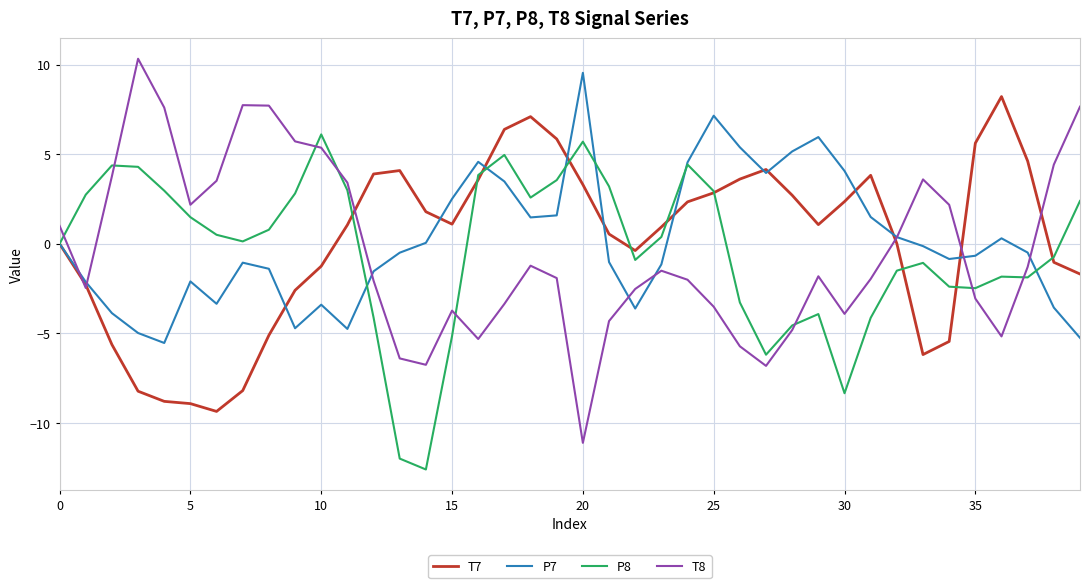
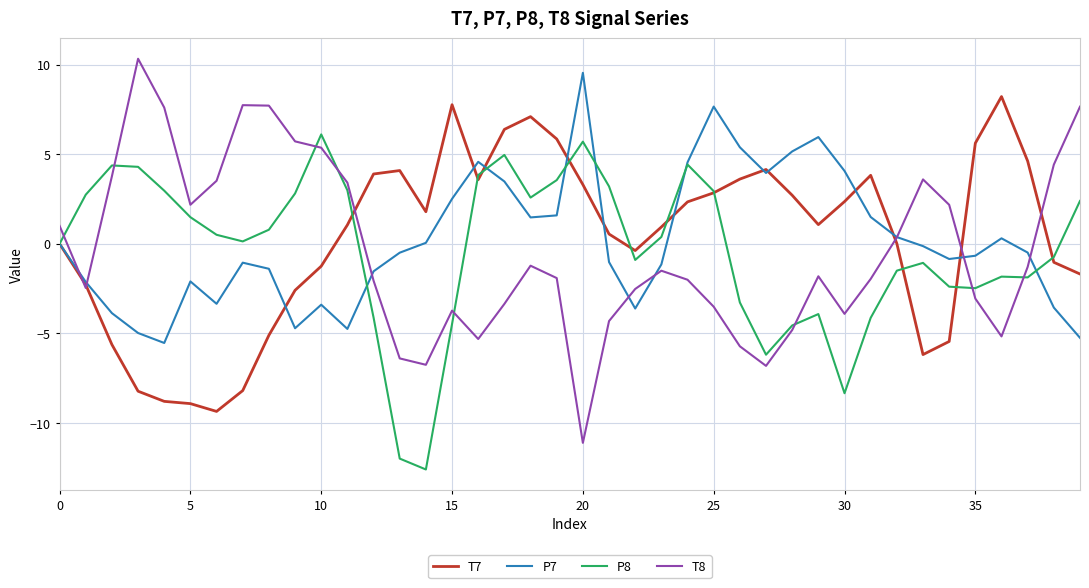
T7, 15: 1.1 -> 7.8
P8, 15: -5.2 -> -4.5
P7, 25: 7.1 -> 7.7
